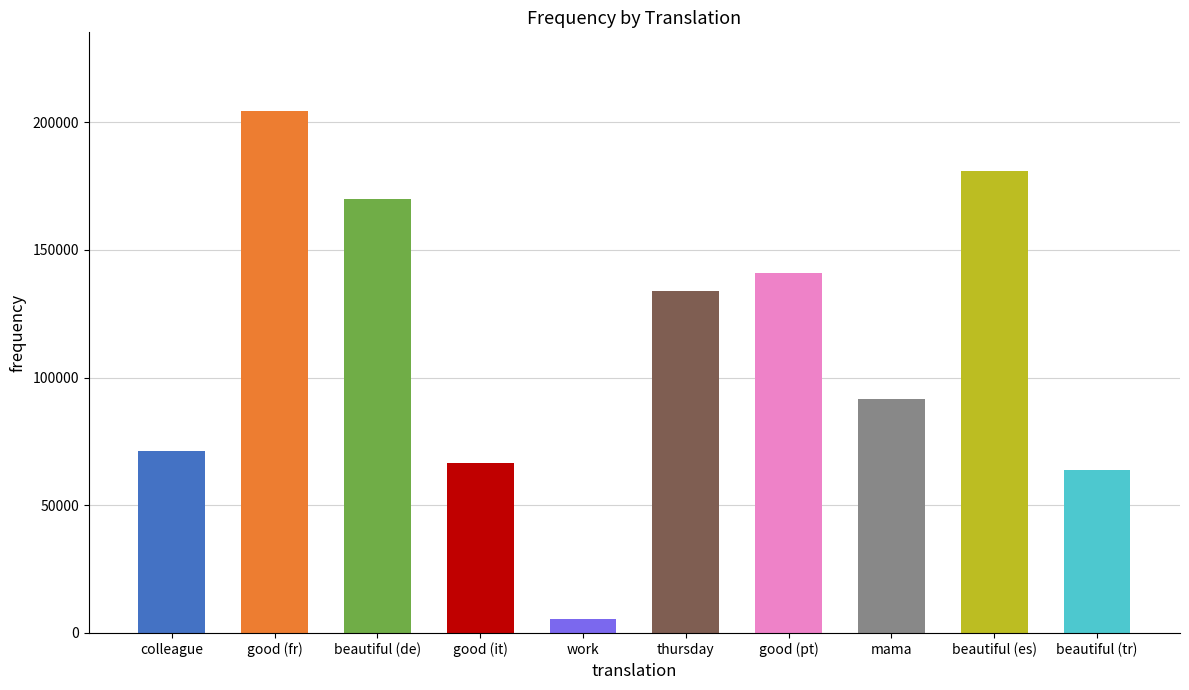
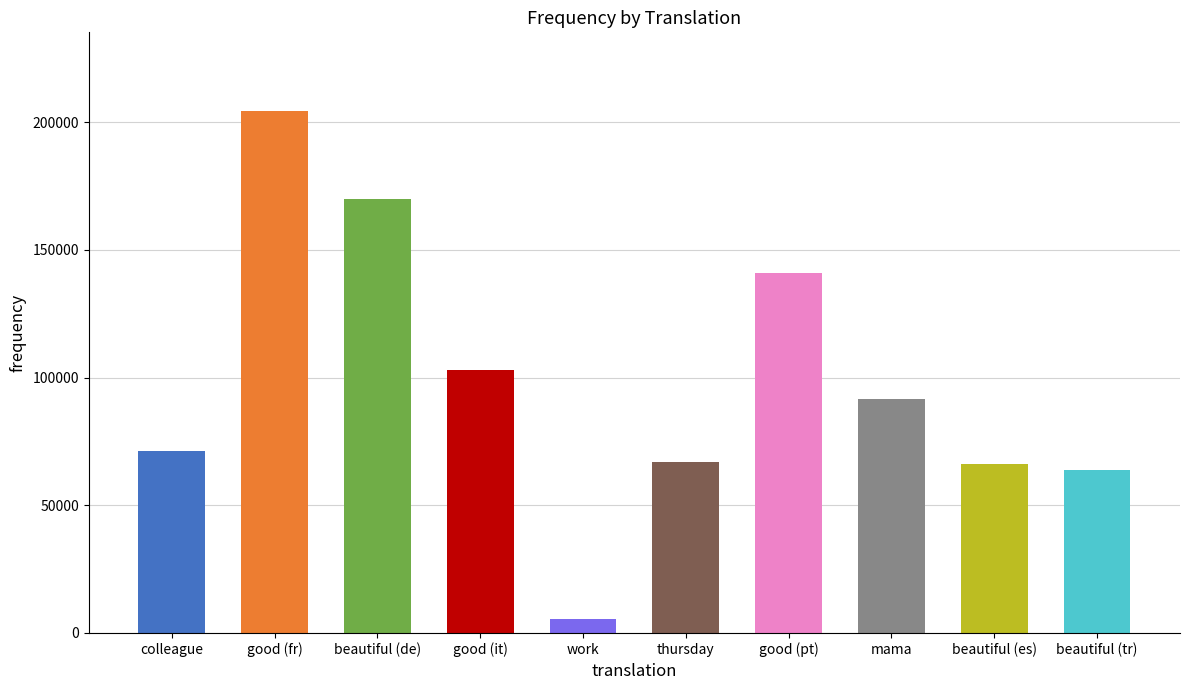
good (it): 67000 -> 103000
thursday: 134000 -> 67000
beautiful (es): 181000 -> 66000
